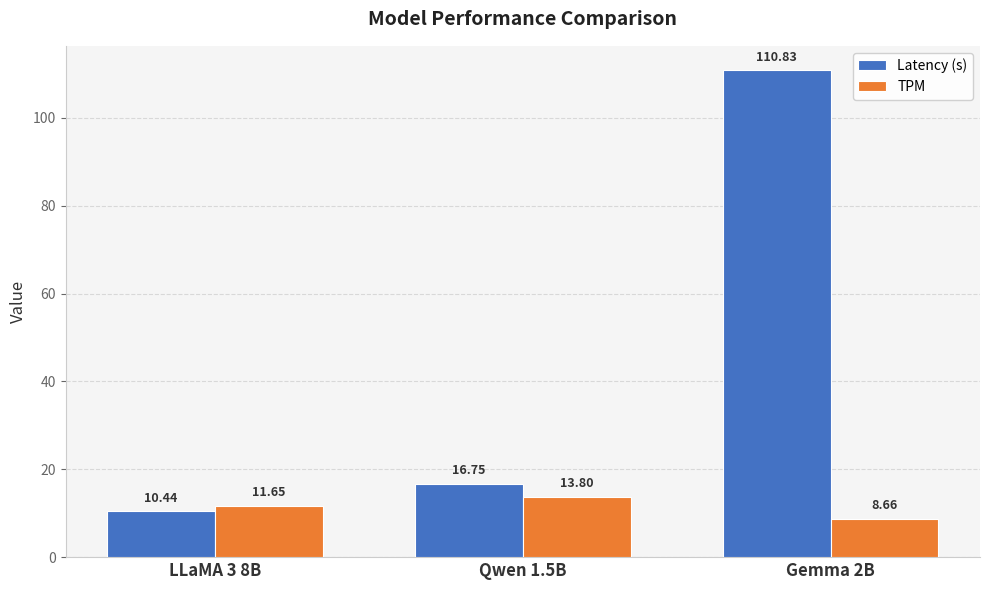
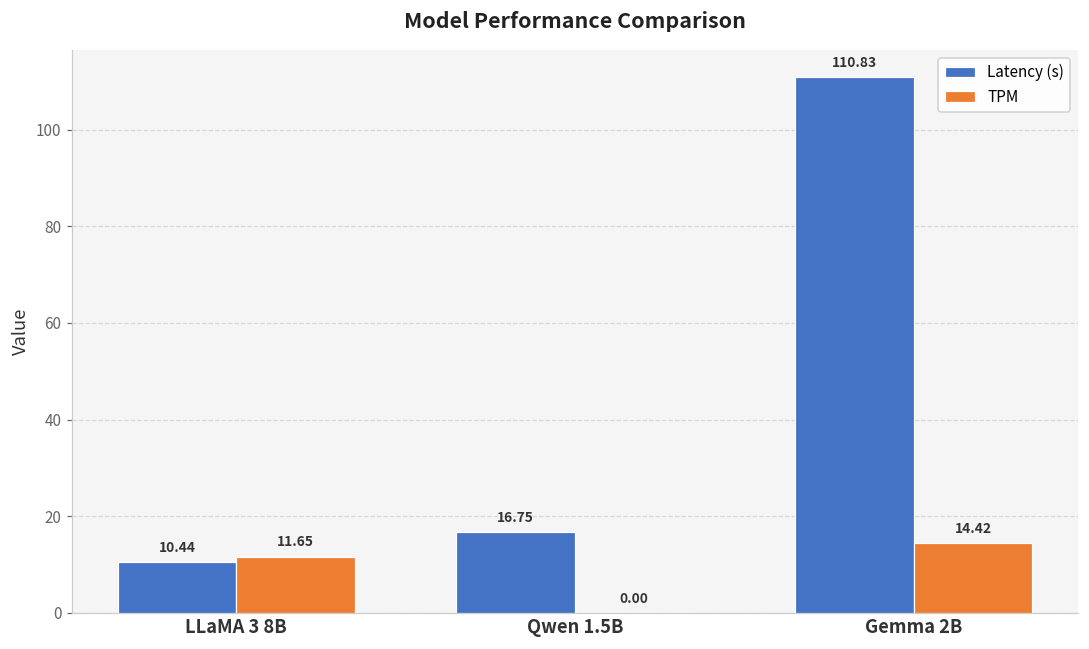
TPM, Qwen 1.5B: 13.80 -> 0.00
TPM, Gemma 2B: 8.66 -> 14.42
